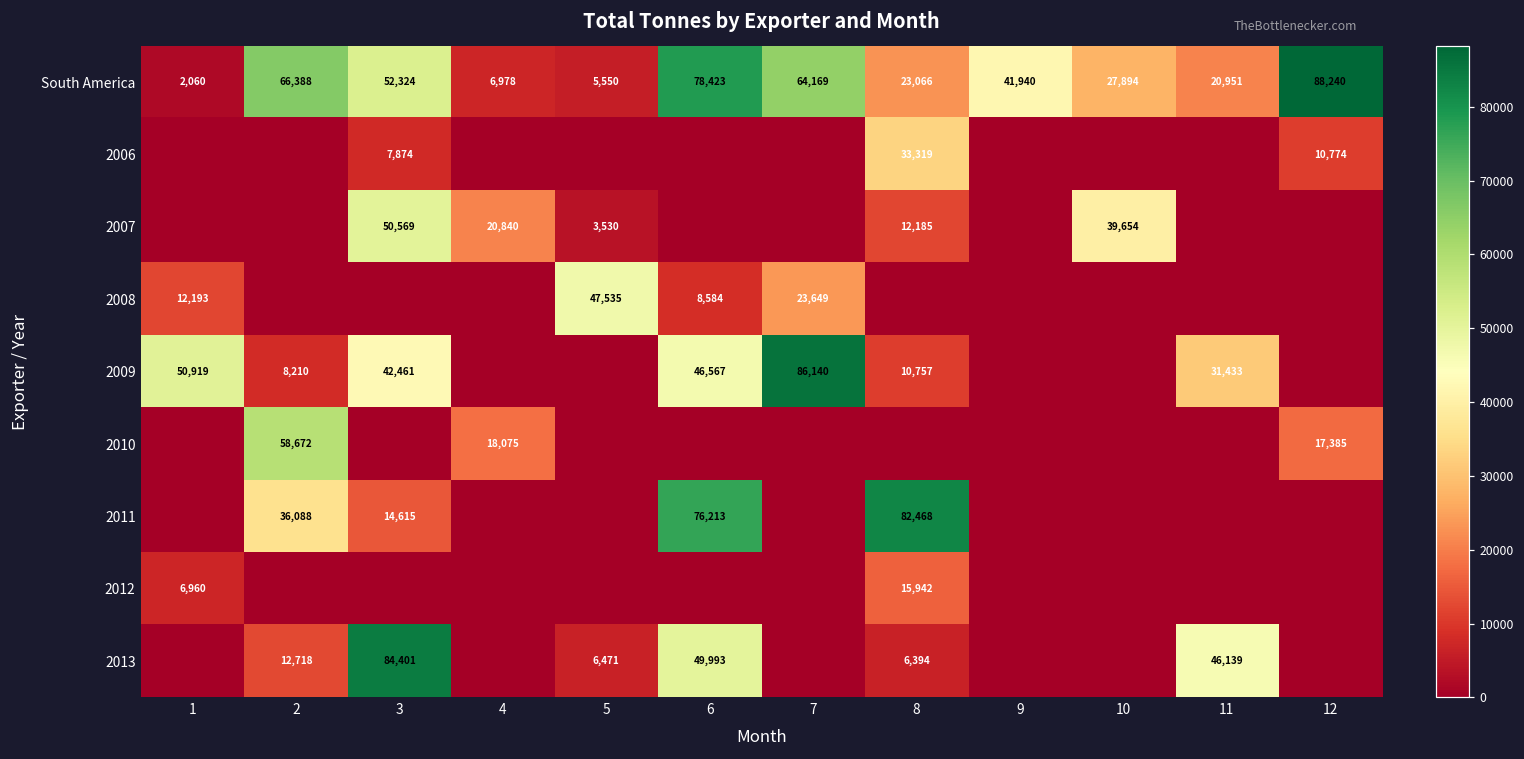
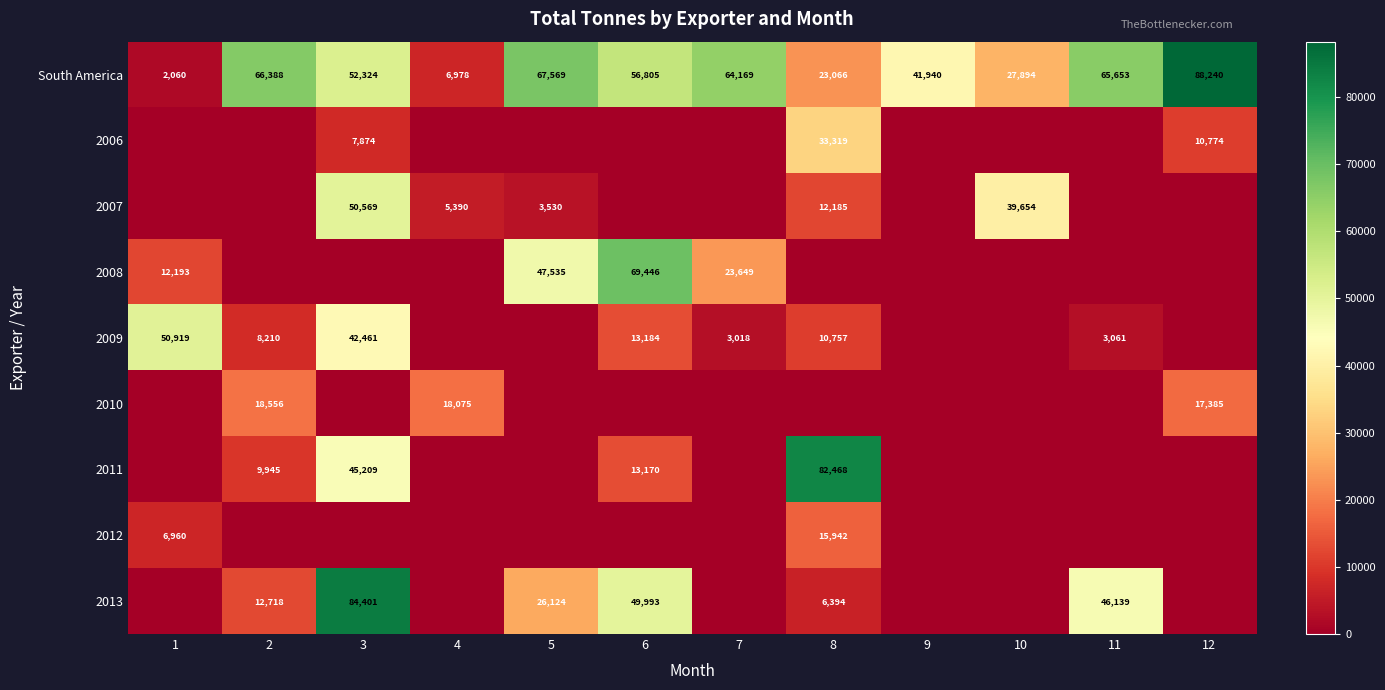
South America, 5: 5,550 -> 67,569
South America, 6: 78,423 -> 56,805
South America, 11: 20,951 -> 65,653
2007, 4: 20,840 -> 5,390
2008, 6: 8,584 -> 69,446
2009, 6: 46,567 -> 13,184
2009, 7: 86,140 -> 3,018
2009, 11: 31,433 -> 3,061
2010, 2: 58,672 -> 18,556
2011, 2: 36,088 -> 9,945
2011, 3: 14,615 -> 45,209
2011, 6: 76,213 -> 13,170
2013, 5: 6,471 -> 26,124
